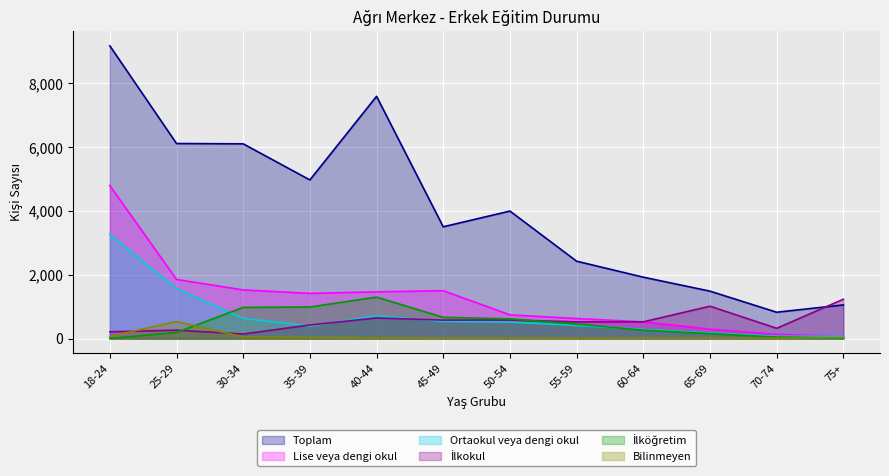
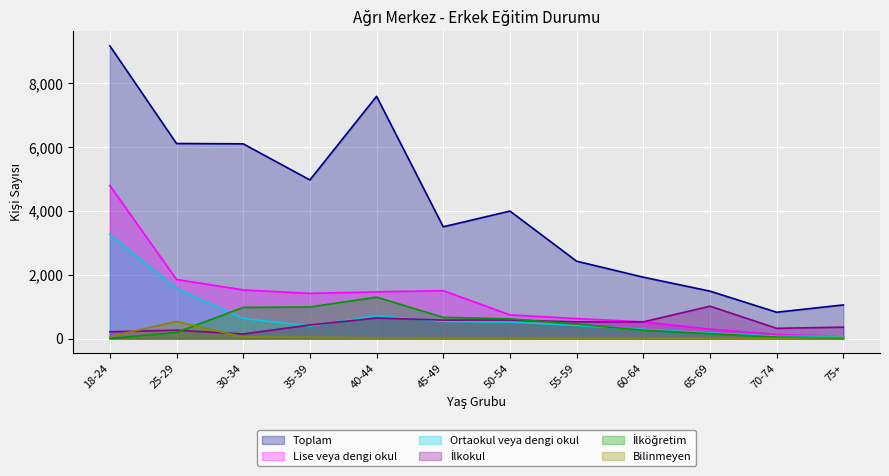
İlkokul, 75+: 1,200 -> 400
